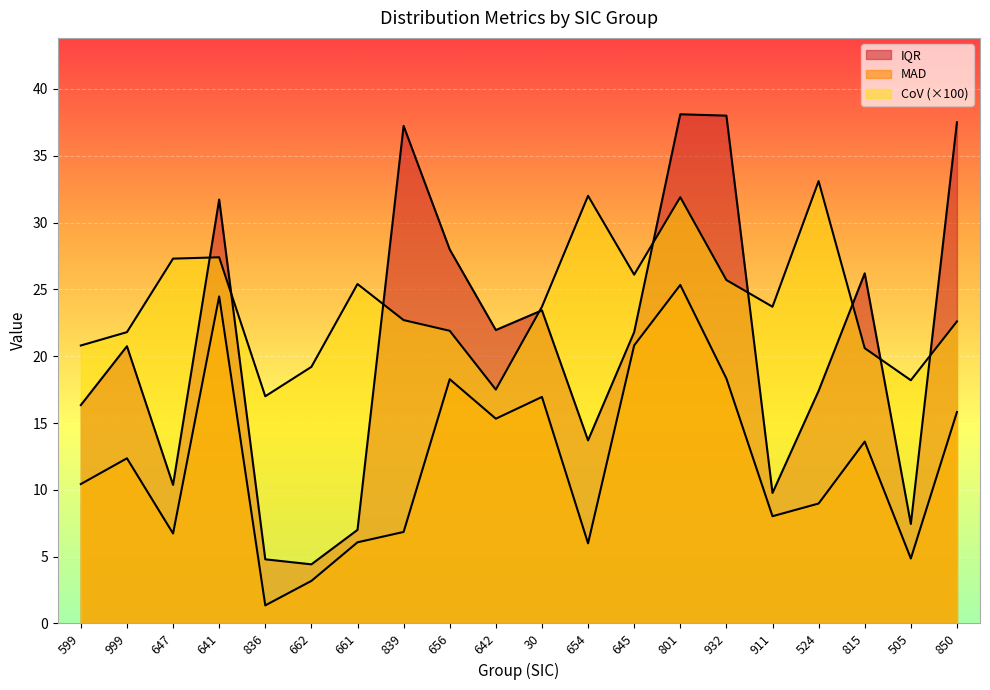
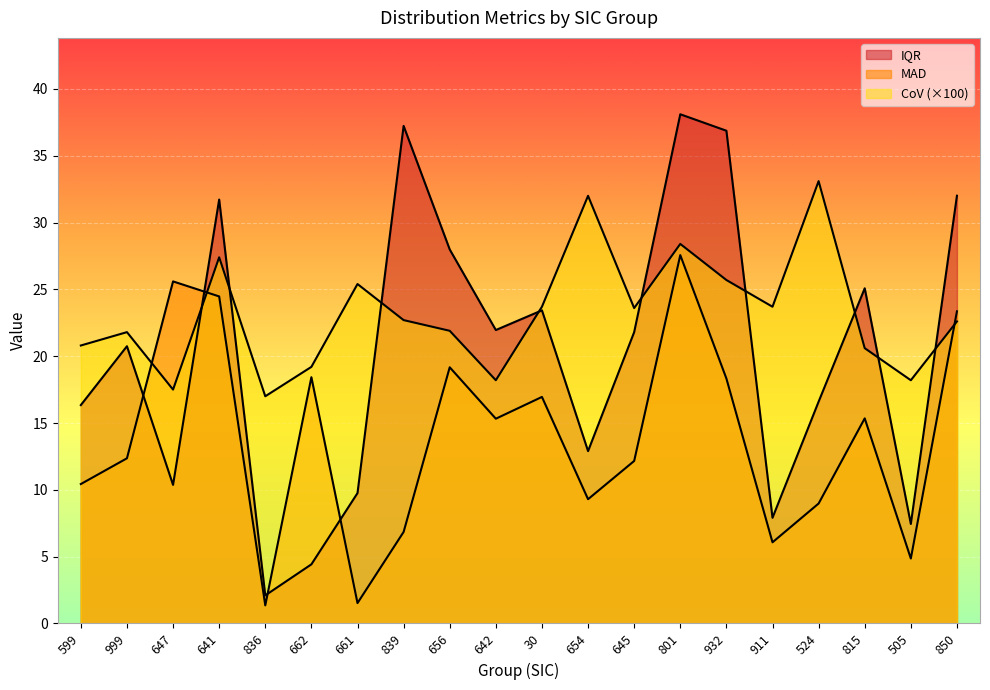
MAD, 647: 6.7 -> 25.6
CoV (×100), 647: 27.3 -> 17.5
IQR, 836: 4.8 -> 2.1
MAD, 662: 3.2 -> 18.4
IQR, 661: 7.0 -> 9.8
MAD, 661: 6.1 -> 1.5
MAD, 656: 18.3 -> 19.2
CoV (×100), 642: 17.5 -> 18.2
IQR, 654: 13.7 -> 12.9
MAD, 654: 6.0 -> 9.3
MAD, 645: 20.8 -> 12.2
CoV (×100), 645: 26.1 -> 23.6
MAD, 801: 25.3 -> 27.6
CoV (×100), 801: 31.9 -> 28.4
IQR, 932: 38.0 -> 36.9
IQR, 911: 9.8 -> 7.9
MAD, 911: 8.0 -> 6.1
IQR, 524: 17.4 -> 16.6
IQR, 815: 26.2 -> 25.1
MAD, 815: 13.6 -> 15.3
IQR, 850: 37.5 -> 32.0
MAD, 850: 15.8 -> 23.4
